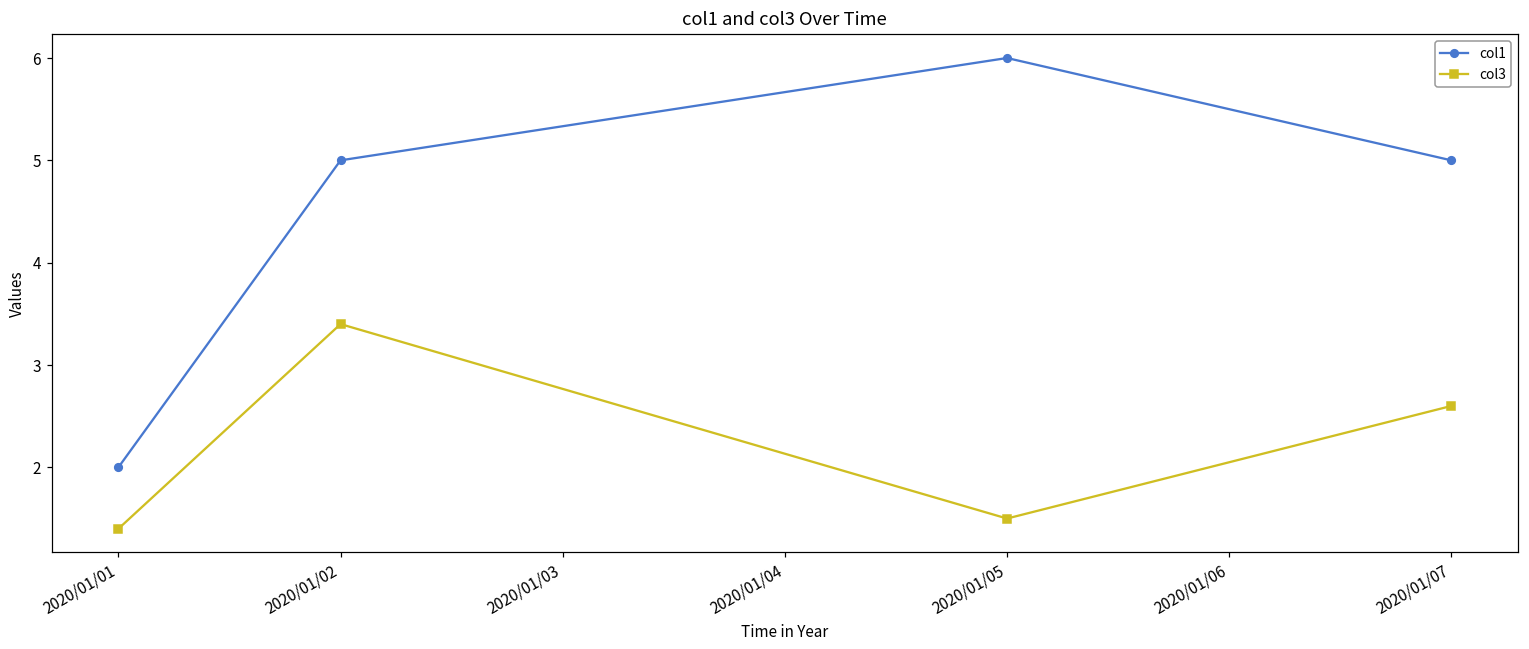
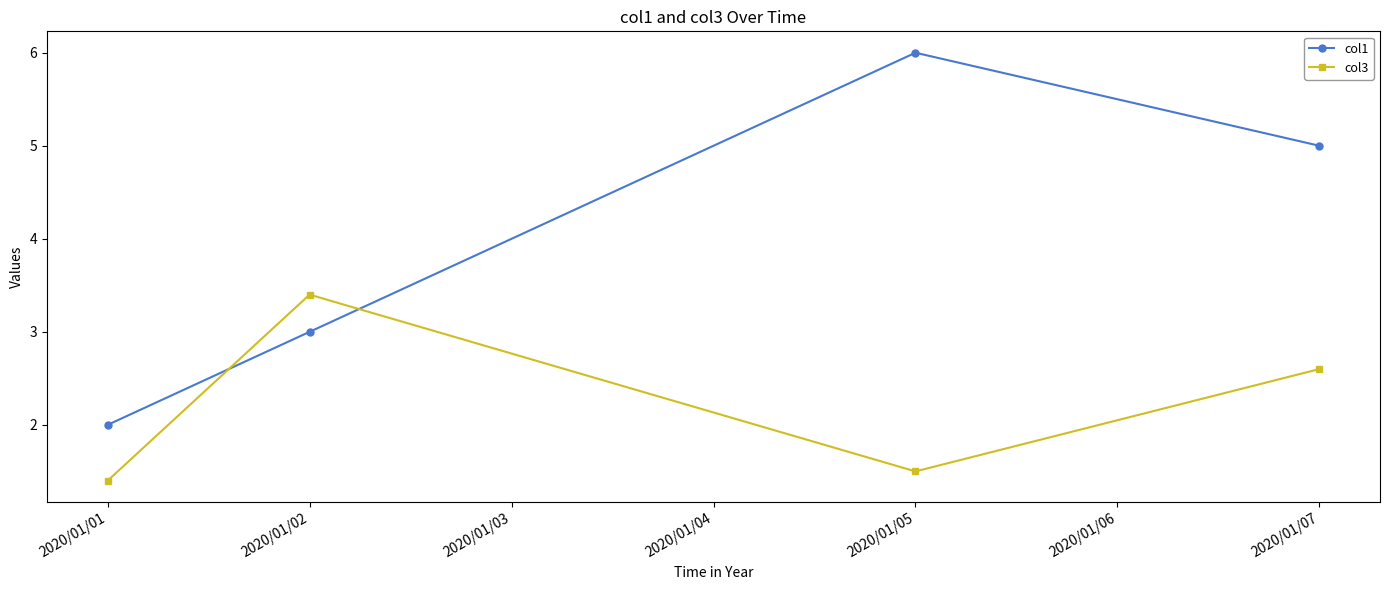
col1, 2020/01/02: 5 -> 3
